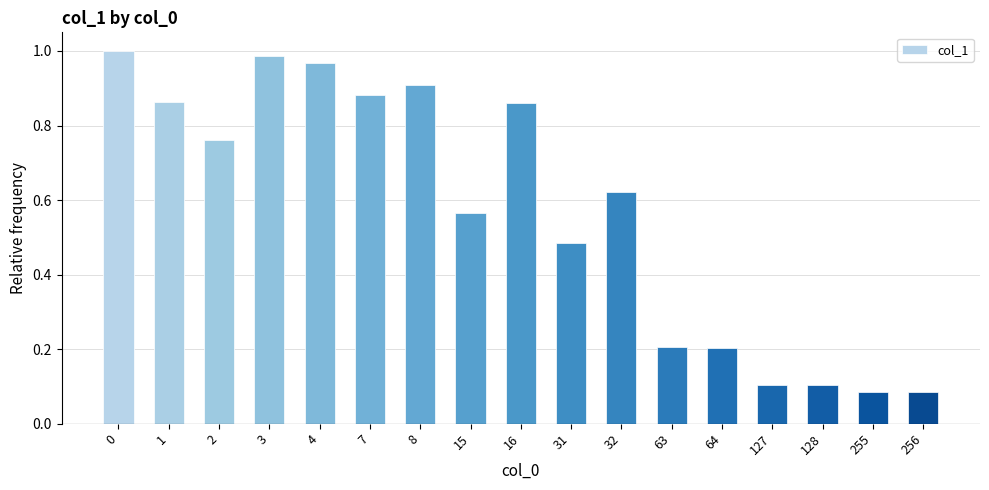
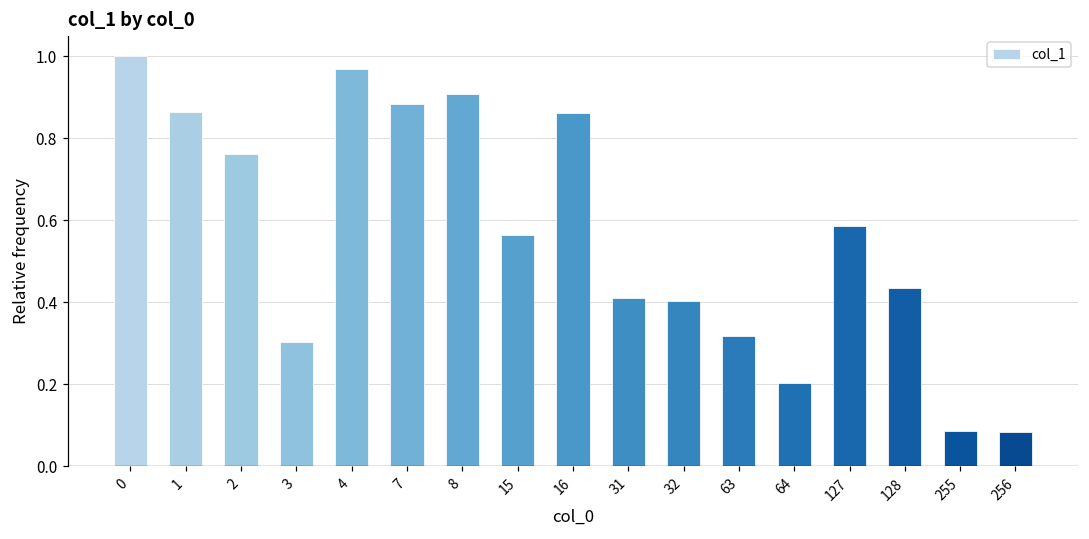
3: 0.99 -> 0.30
31: 0.48 -> 0.41
32: 0.62 -> 0.40
63: 0.21 -> 0.32
127: 0.10 -> 0.59
128: 0.10 -> 0.43
